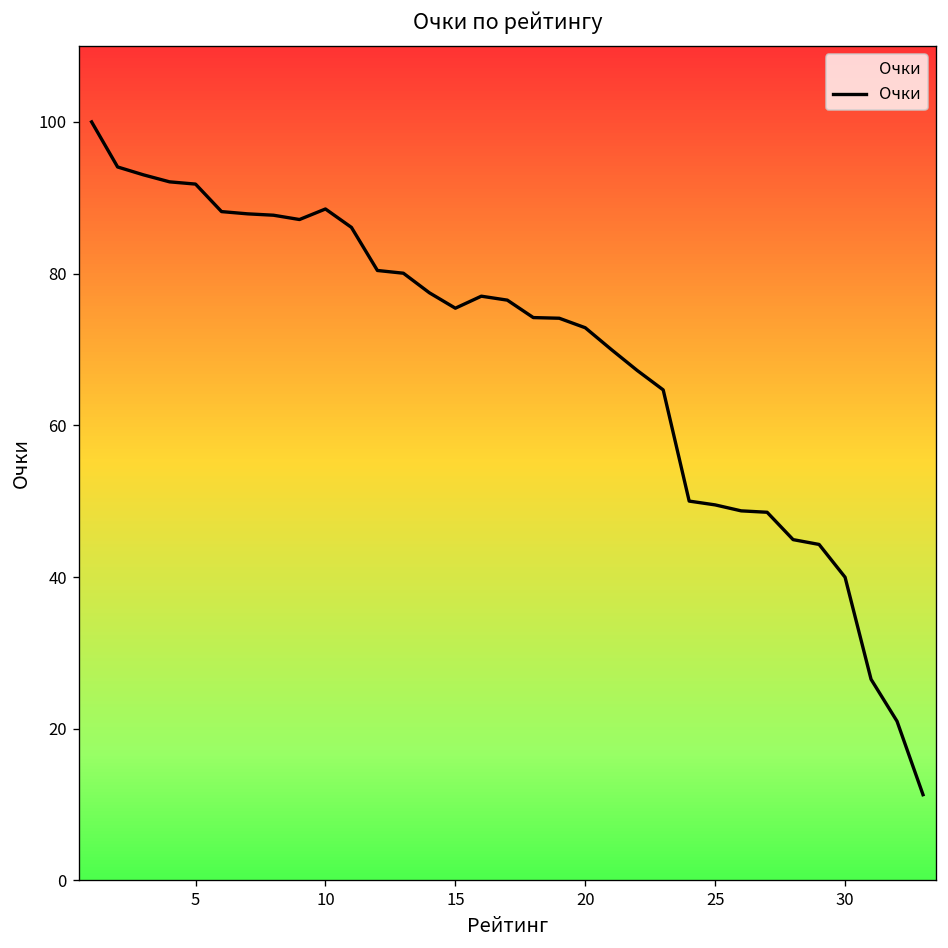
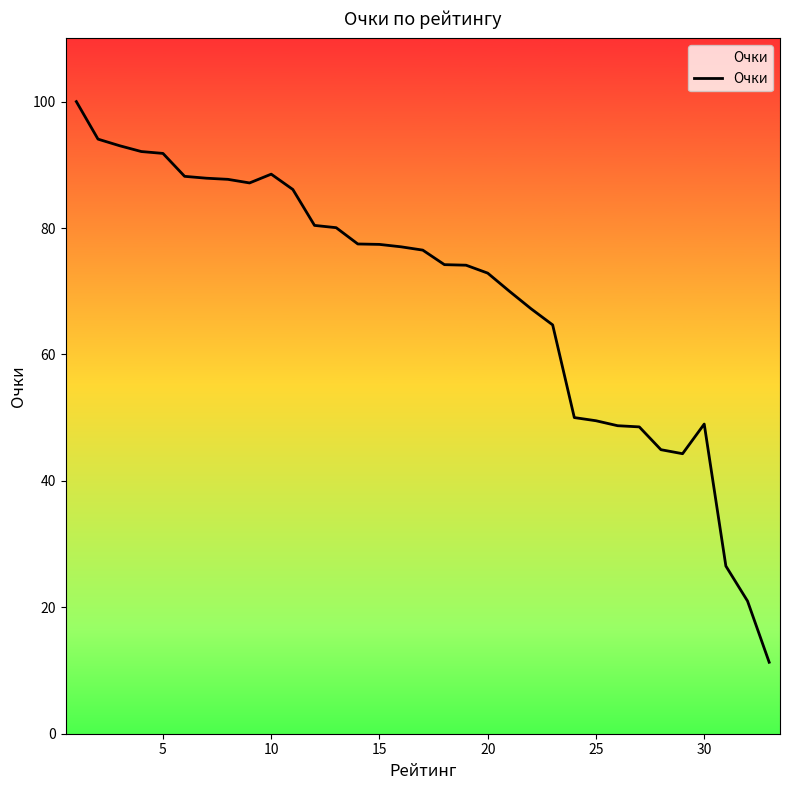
15: 75 -> 77
30: 40 -> 49
